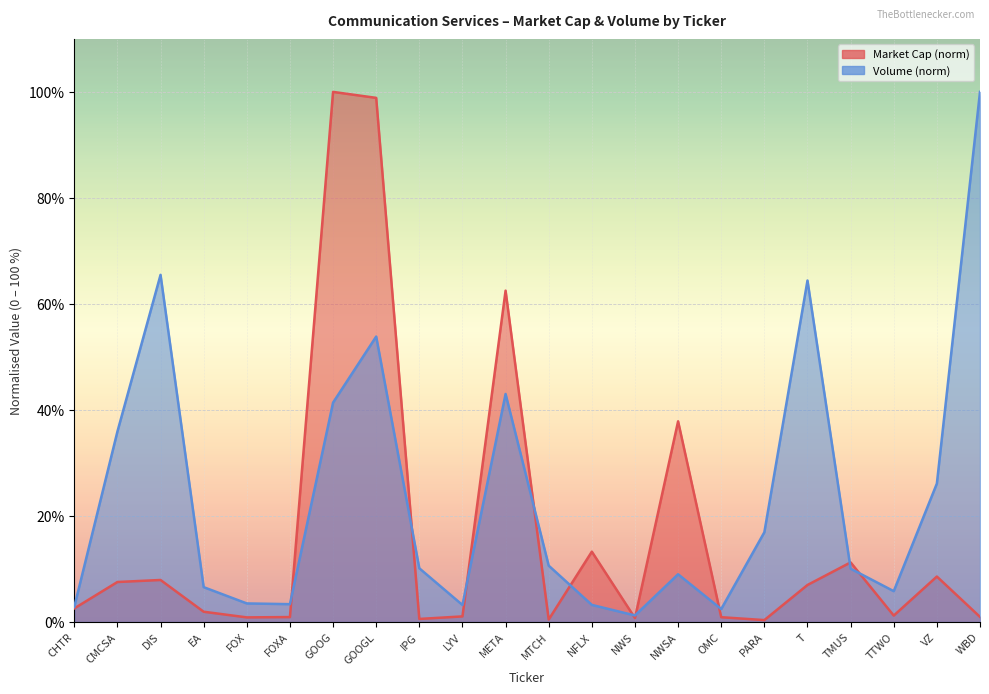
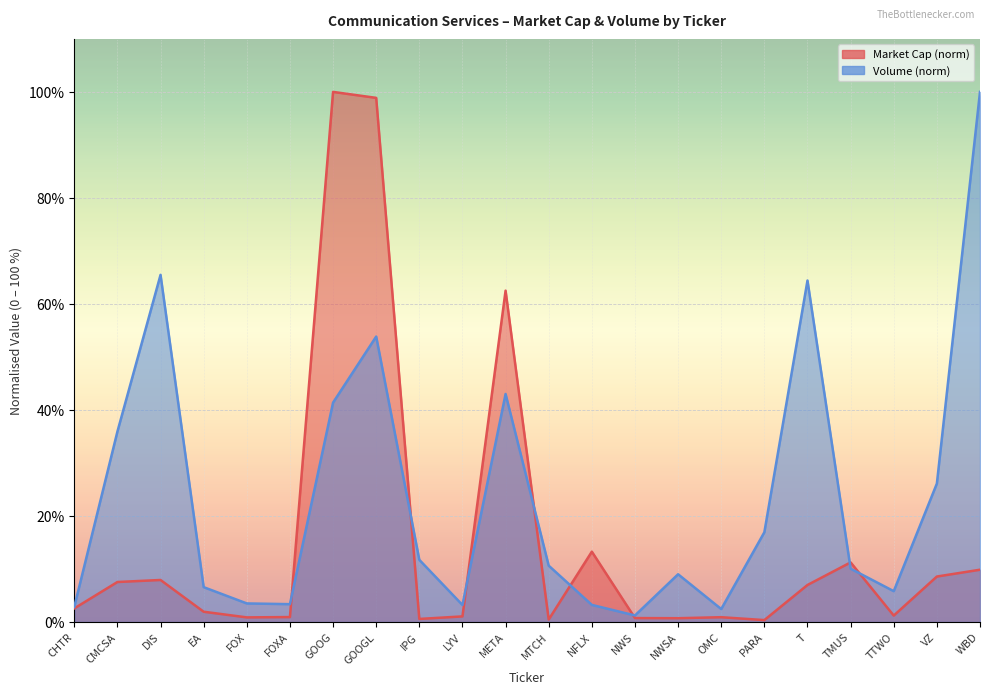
Volume (norm), IPG: 10% -> 12%
Market Cap (norm), NWSA: 38% -> 1%
Market Cap (norm), WBD: 1% -> 10%
